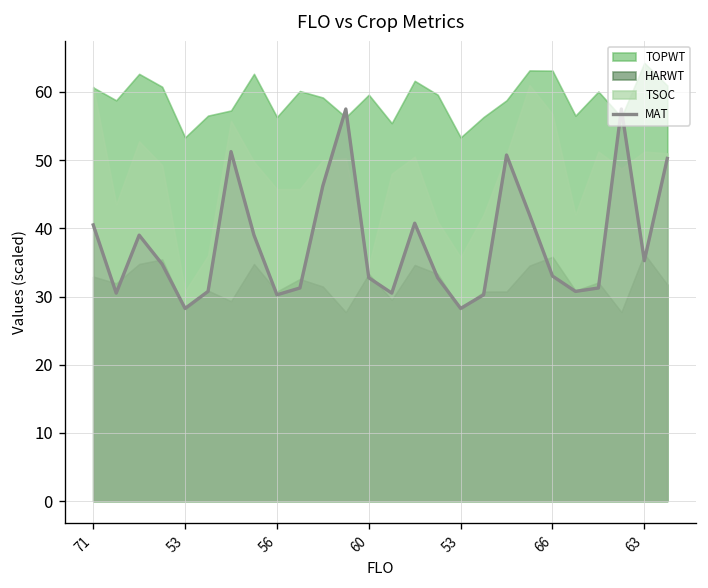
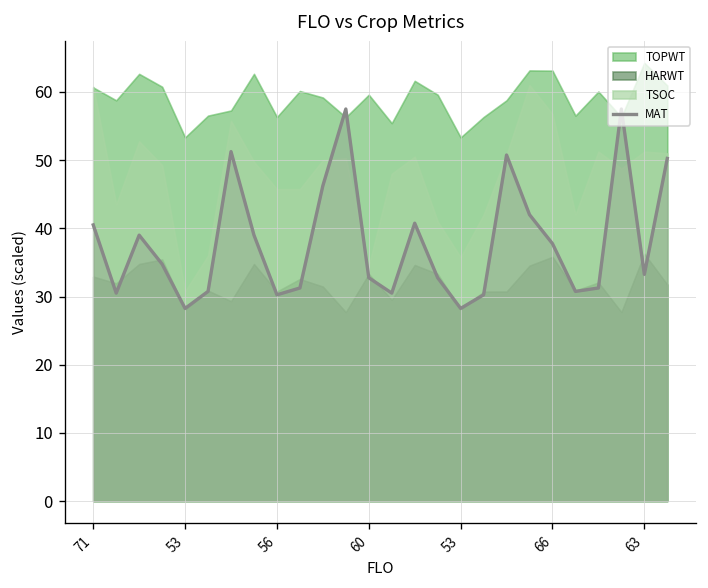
MAT, 66: 33 -> 38
MAT, 63: 35 -> 33
